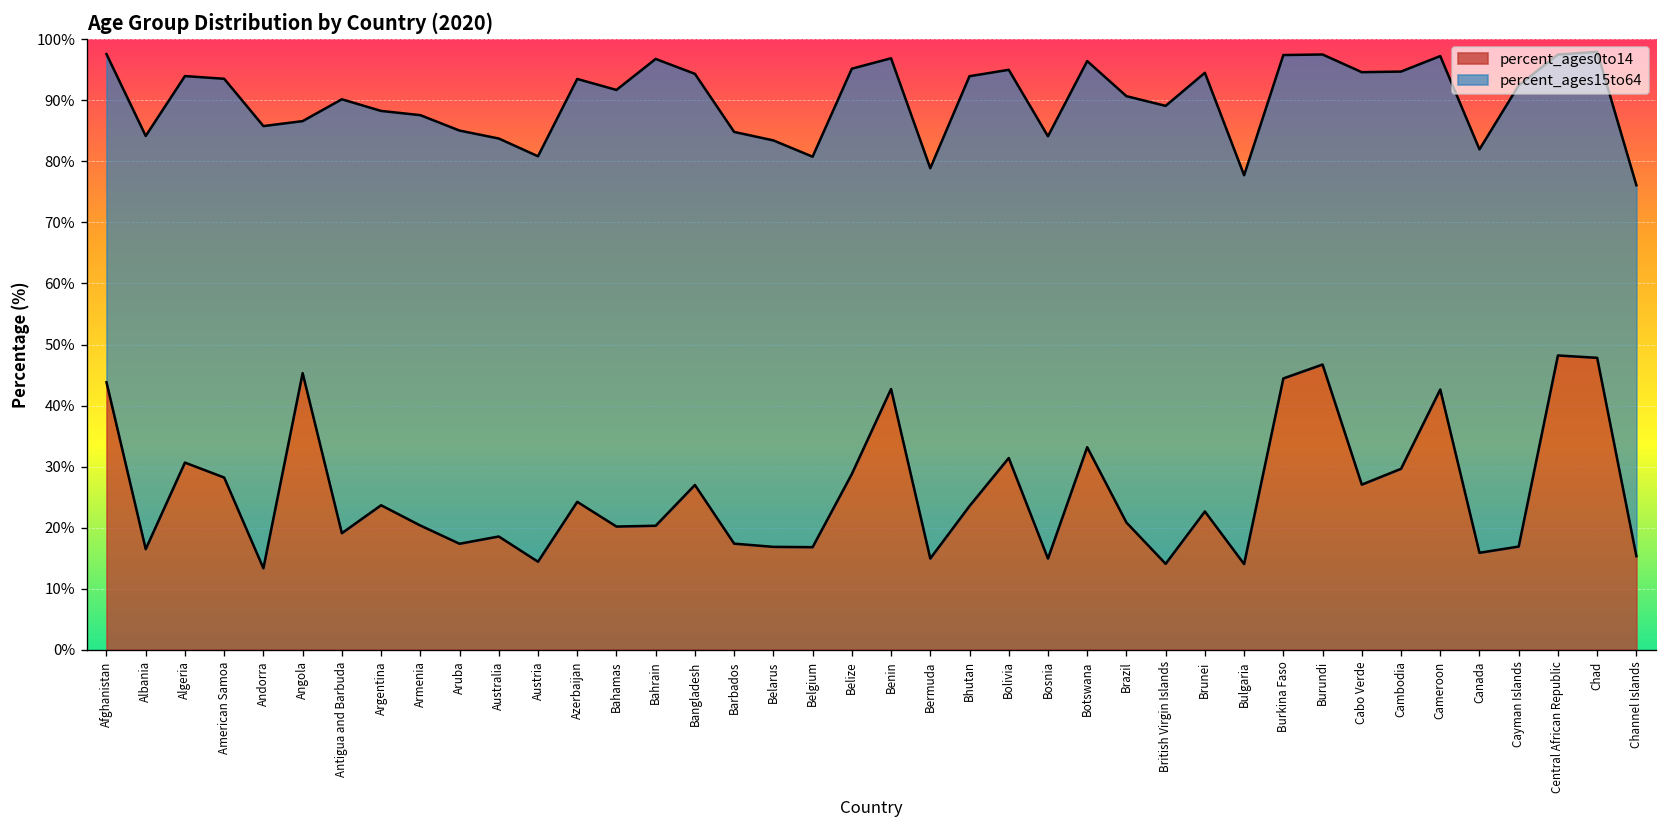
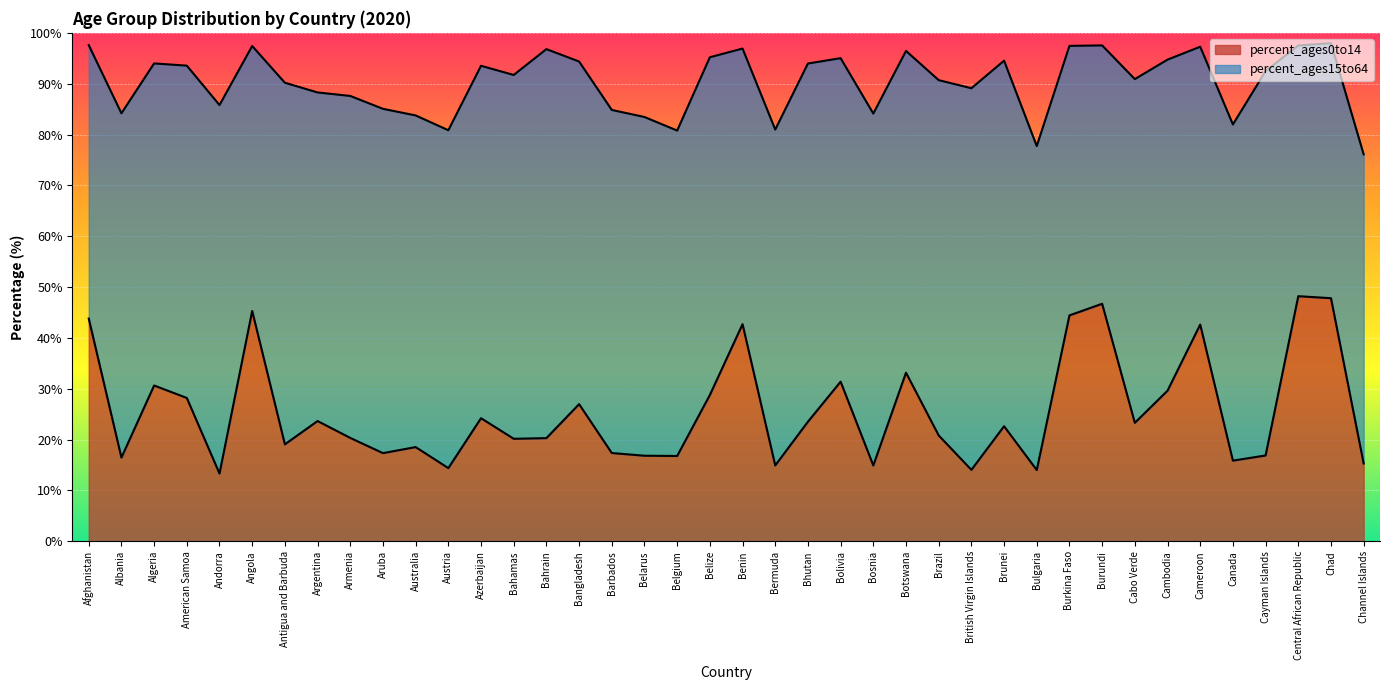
percent_ages15to64, Angola: 41% -> 52%
percent_ages15to64, Bermuda: 64% -> 66%
percent_ages0to14, Cabo Verde: 27% -> 23%
